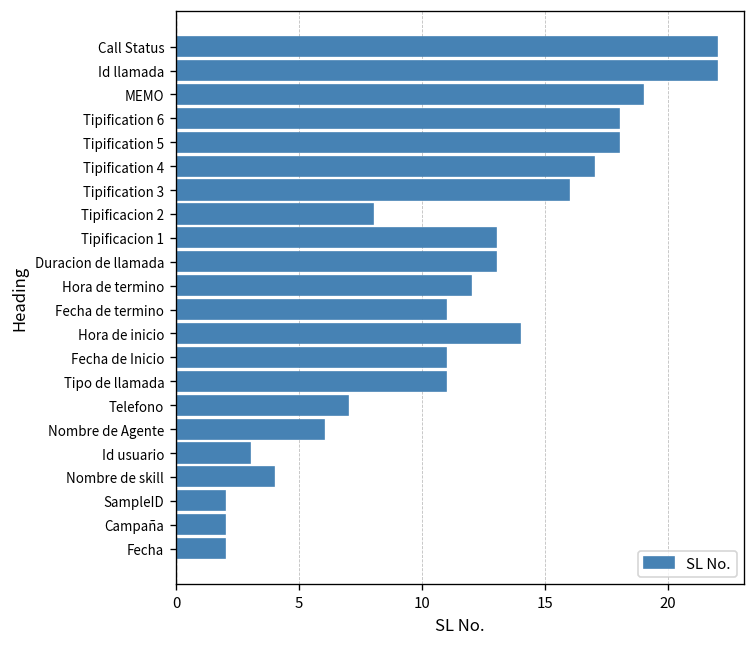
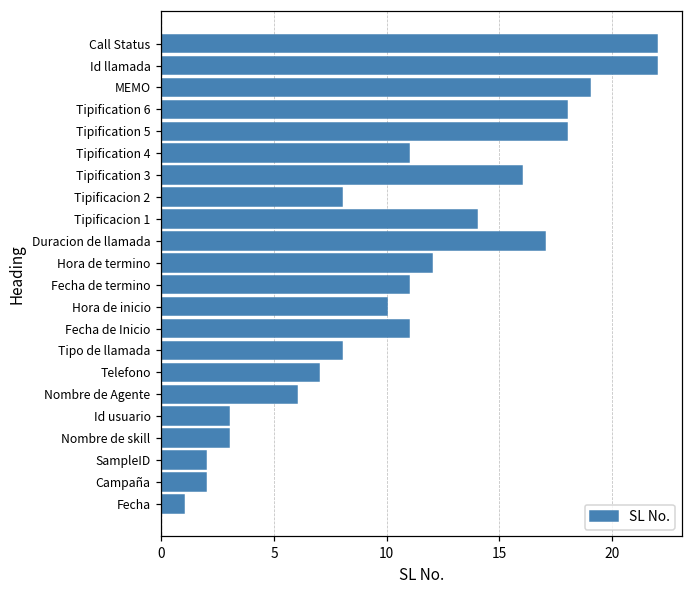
Tipification 4: 17 -> 11
Tipificacion 1: 13 -> 14
Duracion de llamada: 13 -> 17
Hora de inicio: 14 -> 10
Tipo de llamada: 11 -> 8
Nombre de skill: 4 -> 3
Fecha: 2 -> 1
